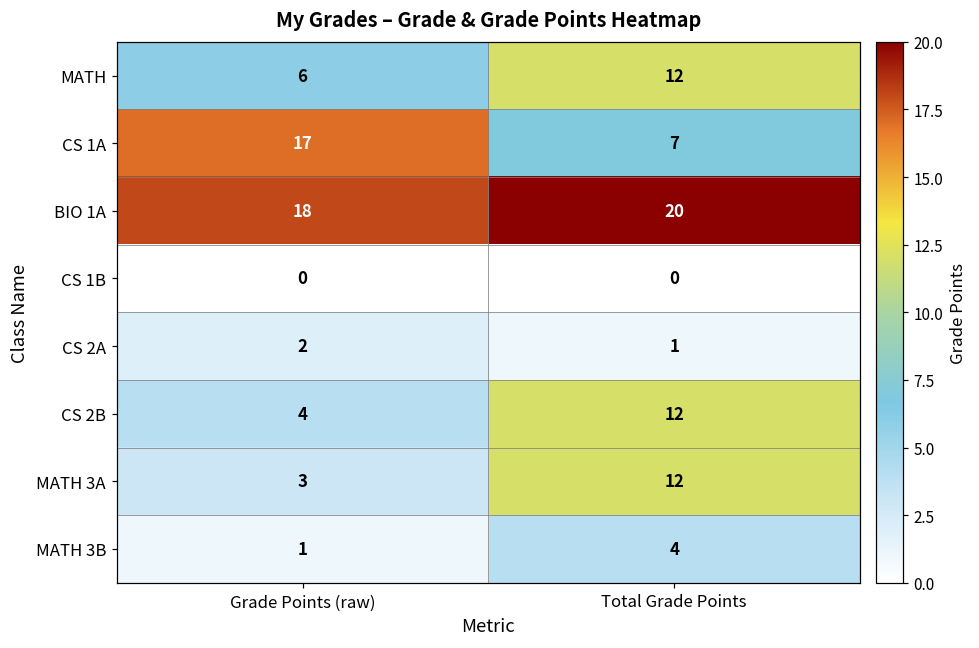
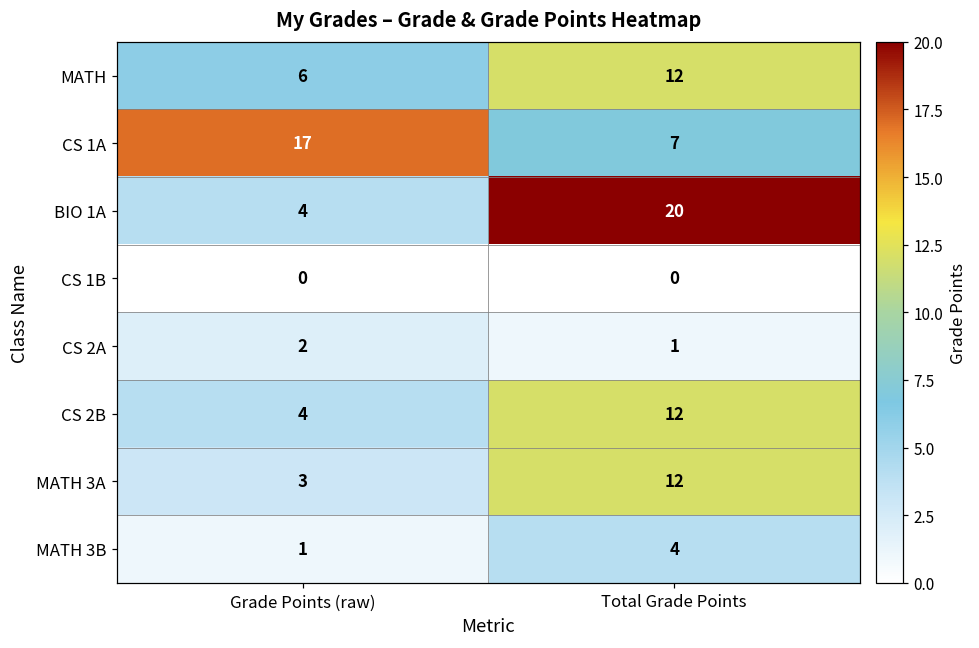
BIO 1A, Grade Points (raw): 18 -> 4
